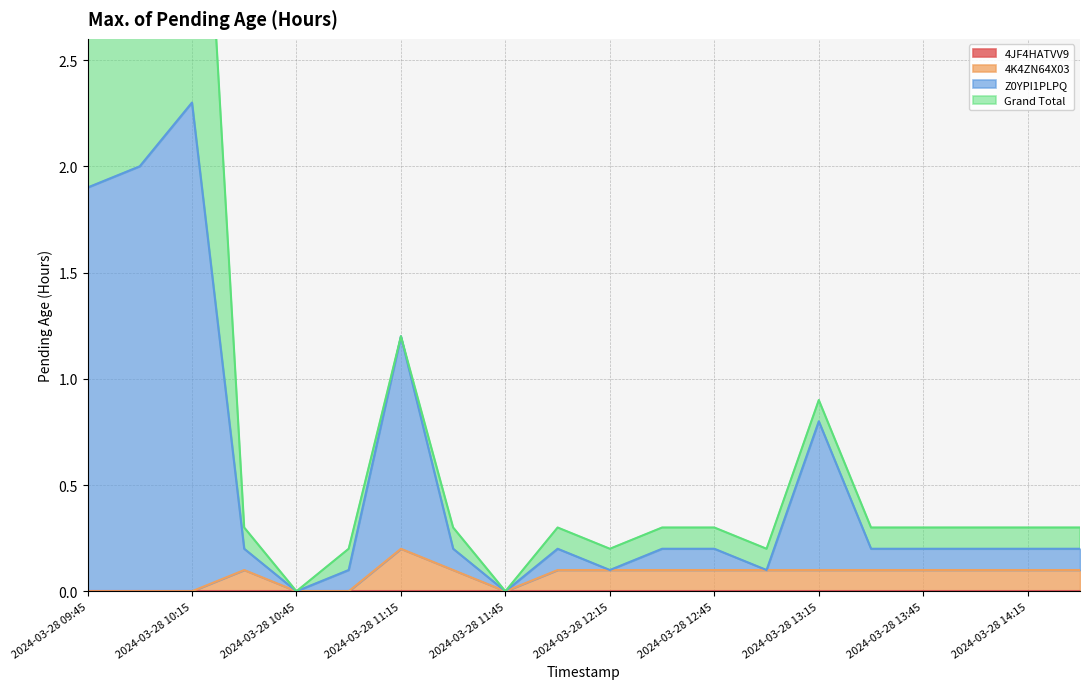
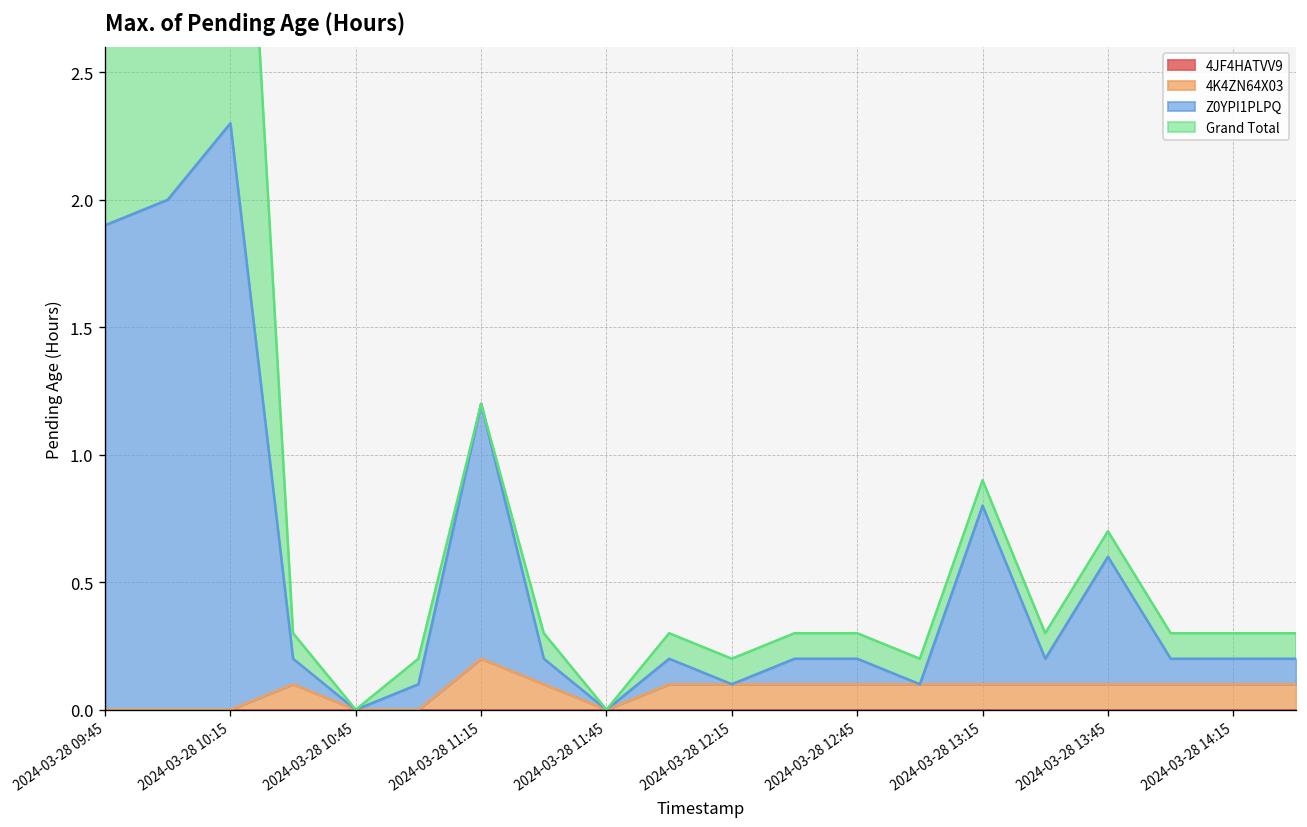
Z0YPI1PLPQ, 2024-03-28 13:45: 0.1 -> 0.5
